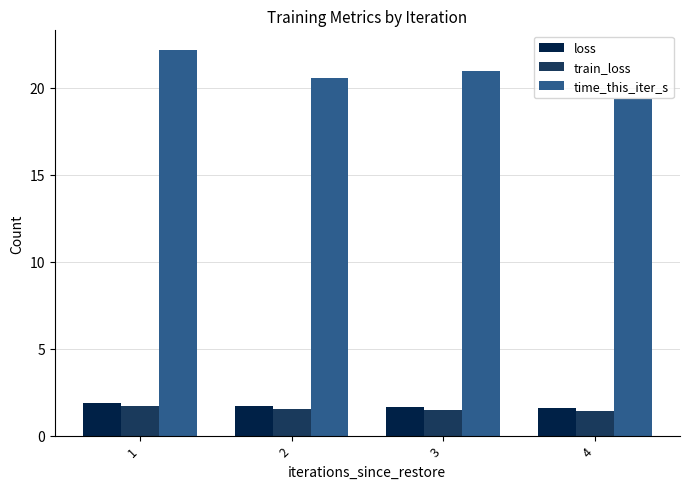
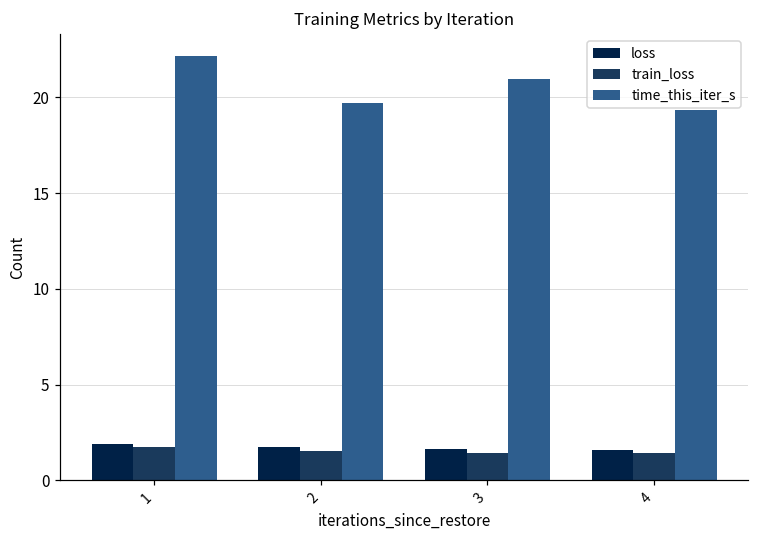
time_this_iter_s, 2: 20.5 -> 19.7
